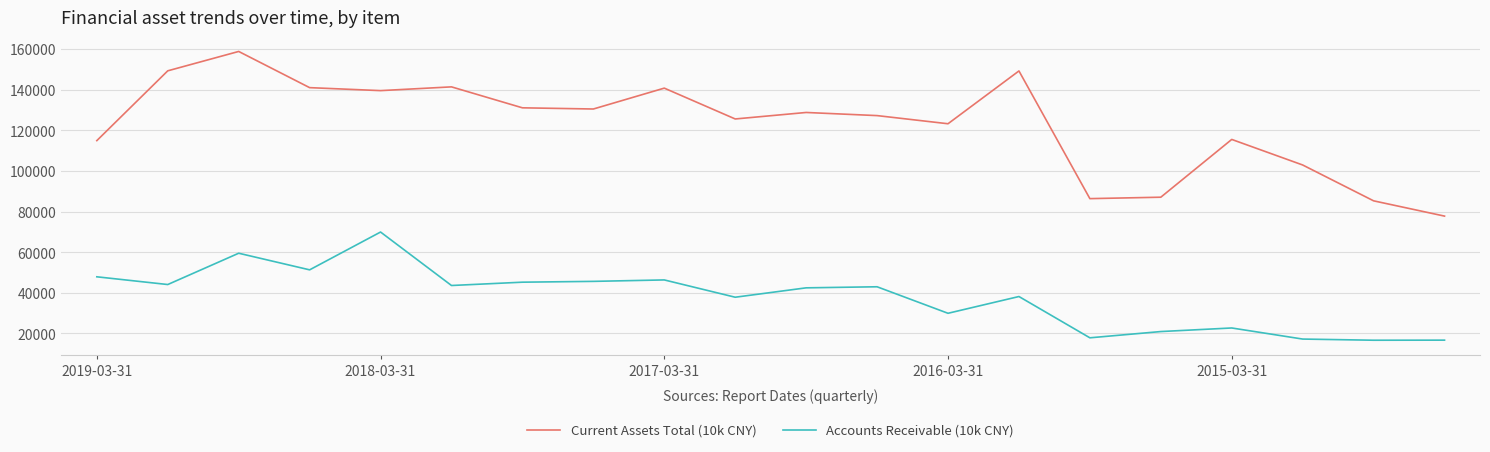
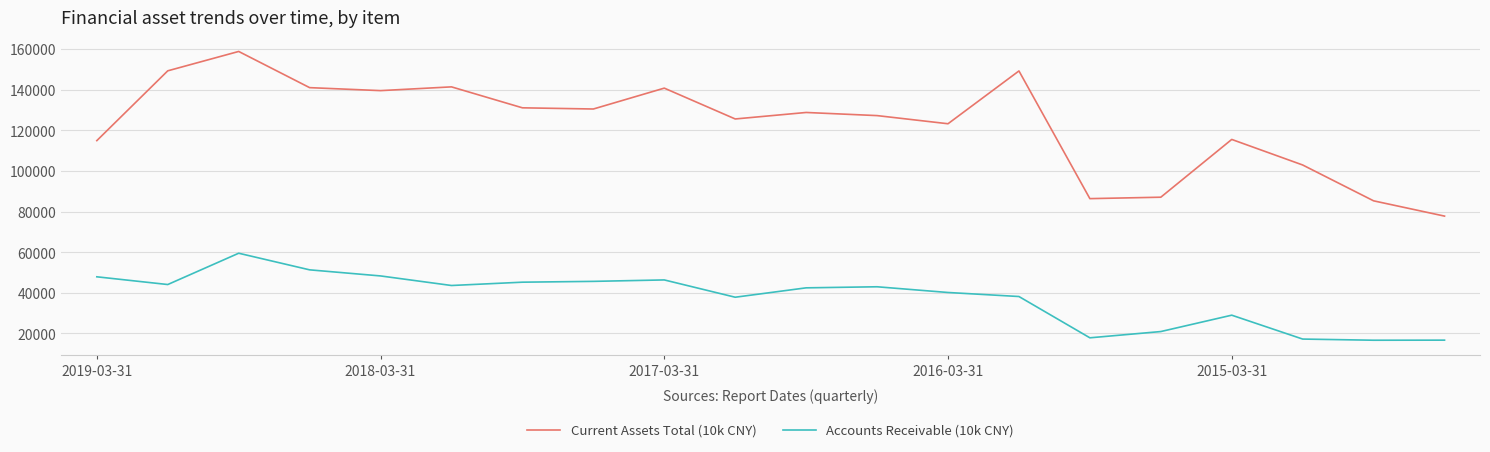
Accounts Receivable (10k CNY), 2018-03-31: 70000 -> 48000
Accounts Receivable (10k CNY), 2016-03-31: 30000 -> 40000
Accounts Receivable (10k CNY), 2015-03-31: 23000 -> 29000
